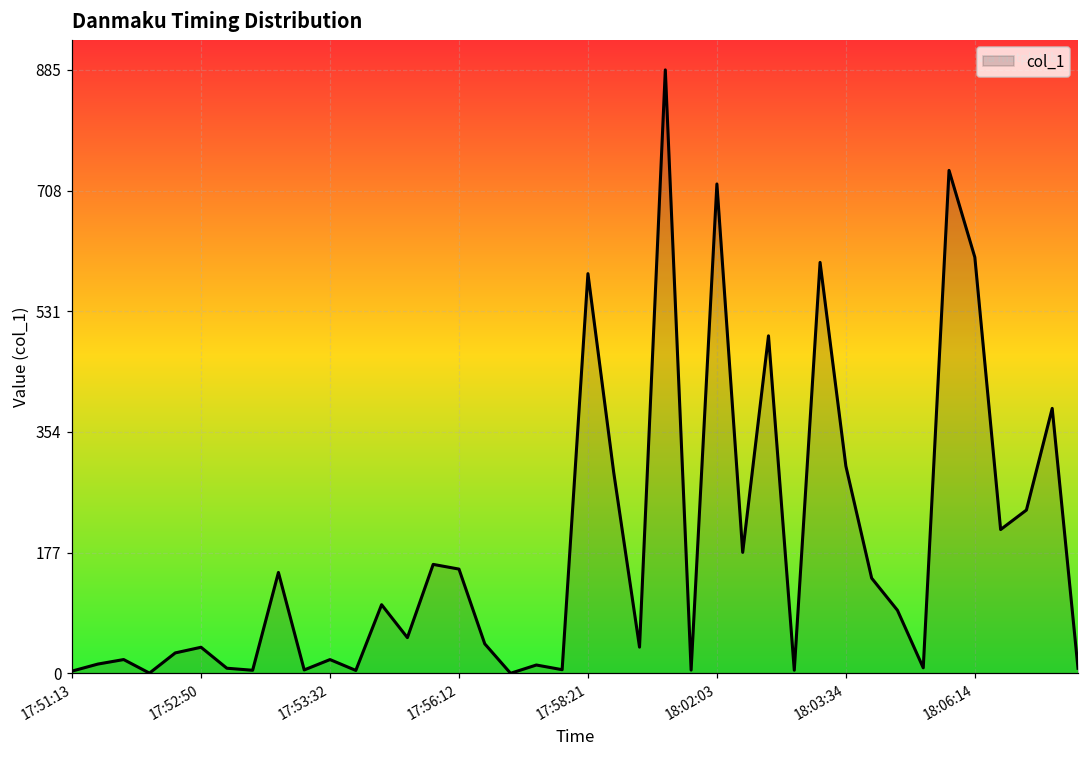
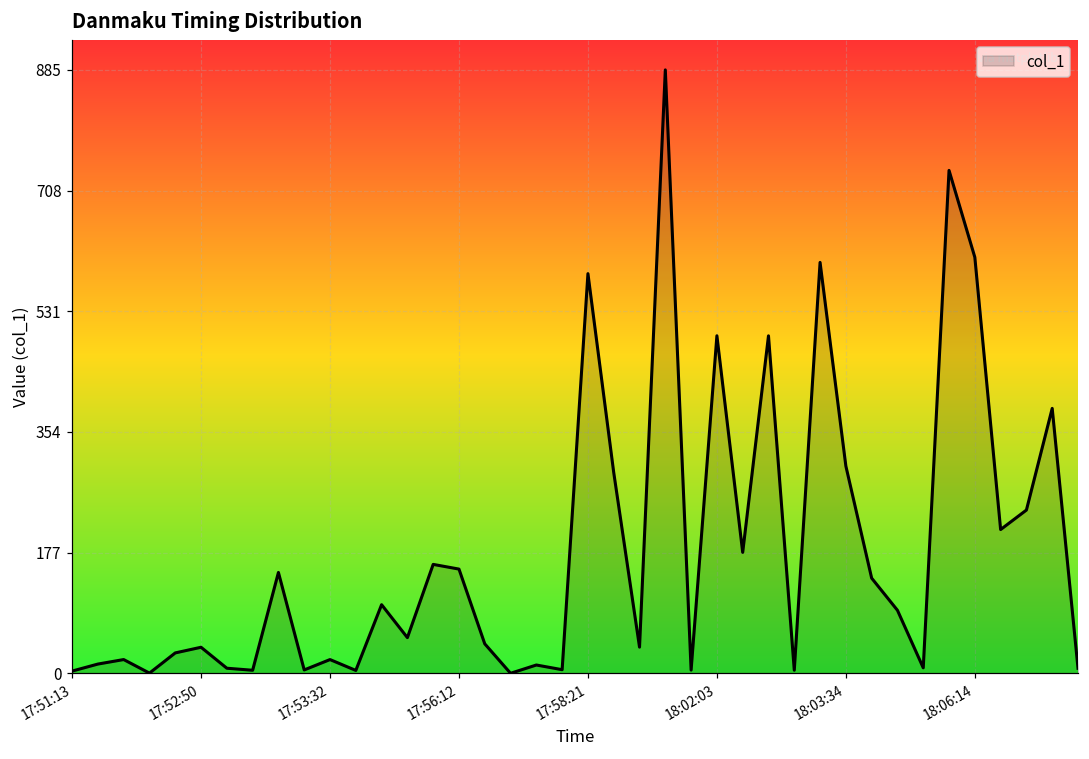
18:02:03: 720 -> 490
